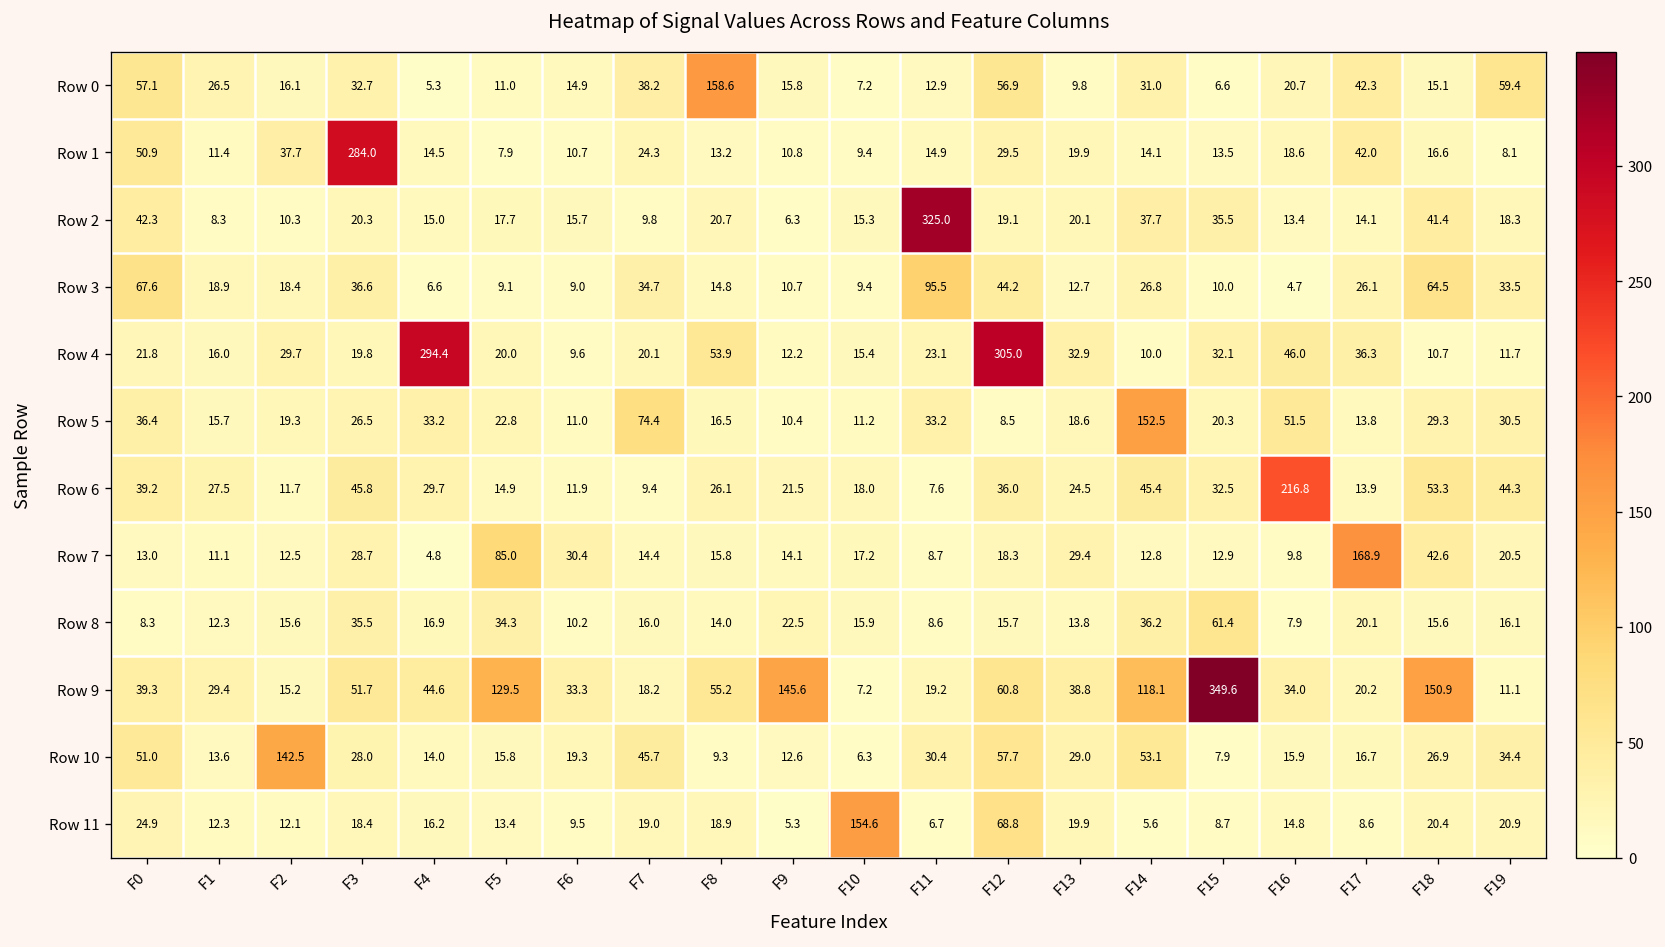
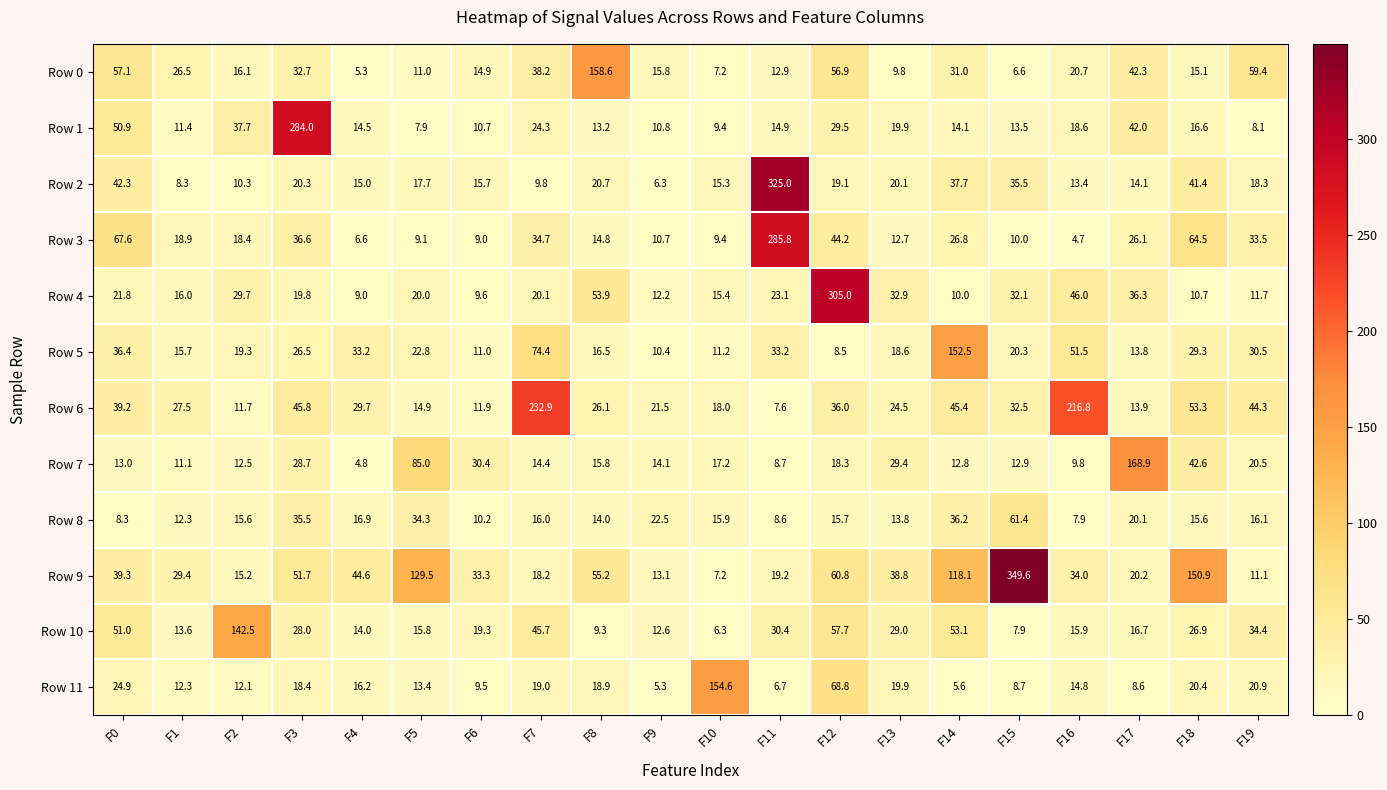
Row 3, F11: 95.5 -> 285.8
Row 4, F4: 294.4 -> 9.0
Row 6, F7: 9.4 -> 232.9
Row 9, F9: 145.6 -> 13.1
